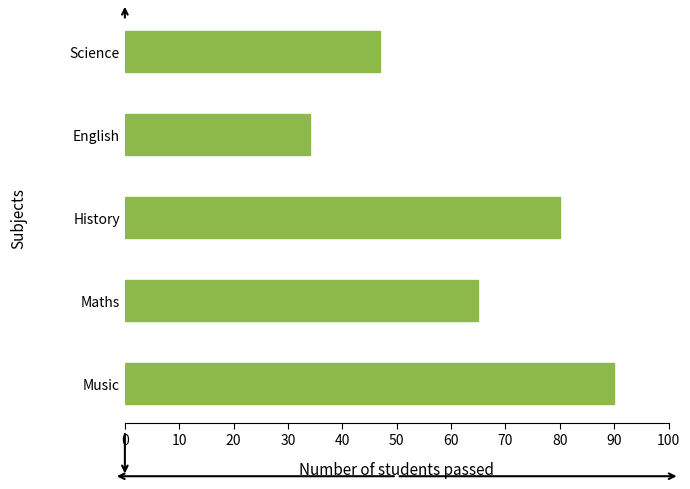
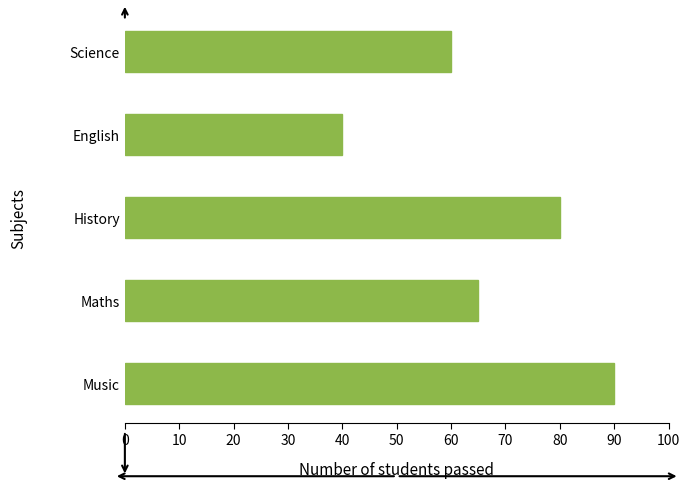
Science: 47 -> 60
English: 34 -> 40
